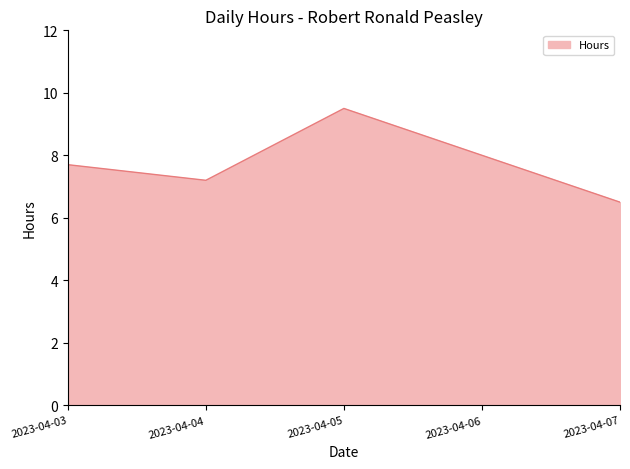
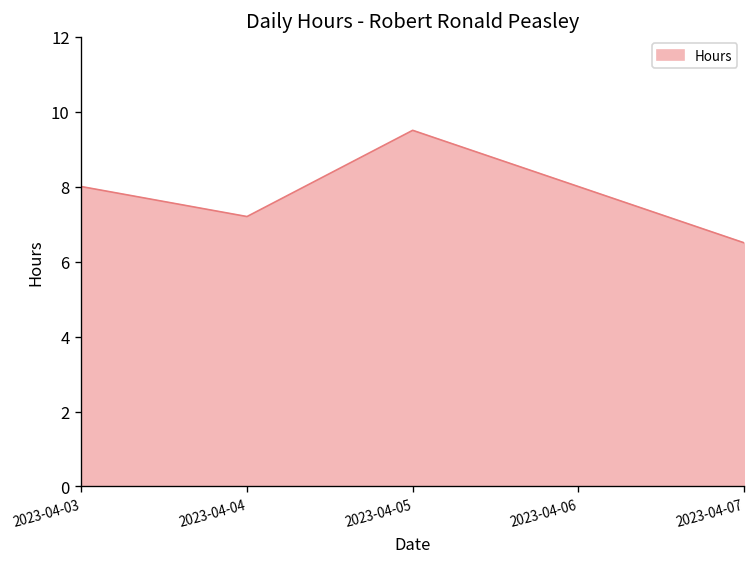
2023-04-03: 7.7 -> 8.0
